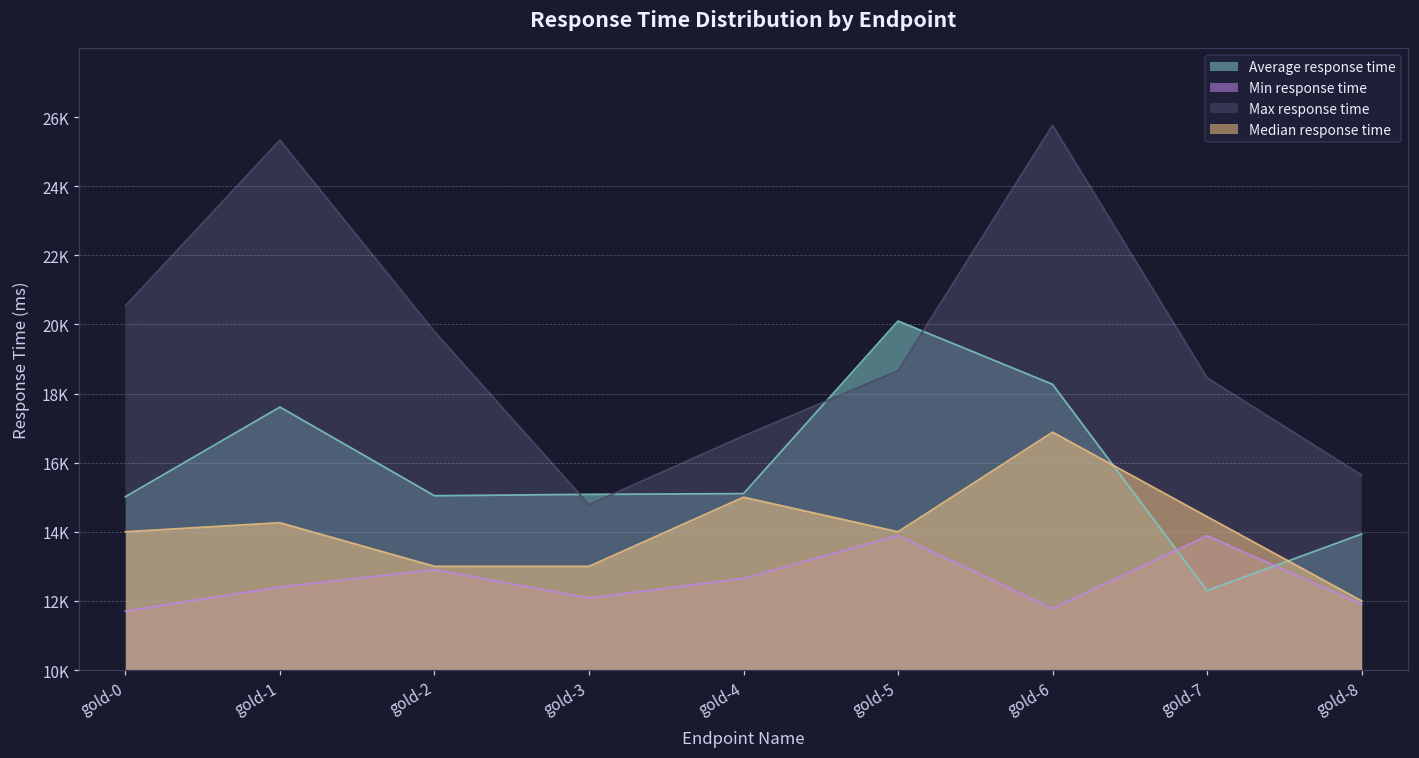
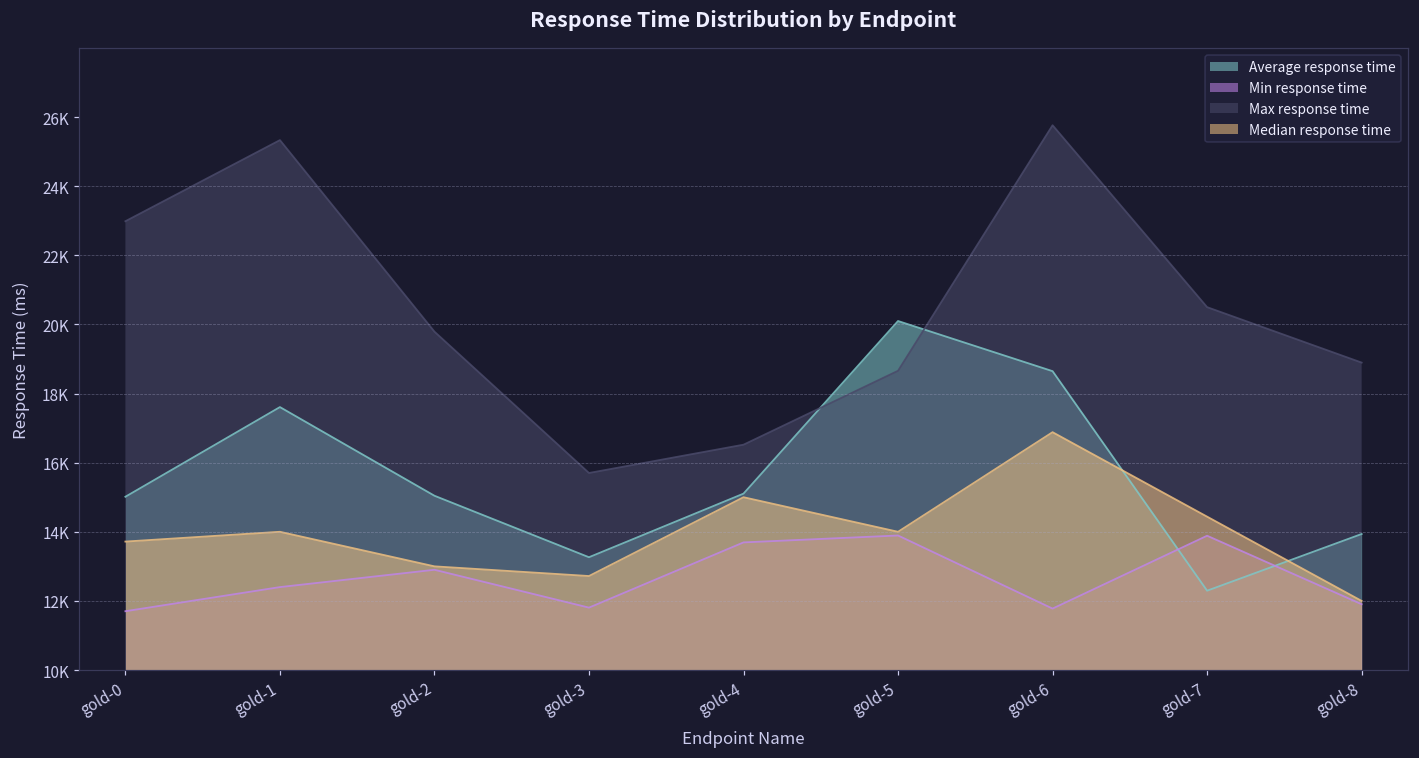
Max response time, gold-0: 20500 -> 23000
Median response time, gold-0: 14000 -> 13700
Median response time, gold-1: 14300 -> 14000
Average response time, gold-3: 15100 -> 13300
Min response time, gold-3: 12100 -> 11800
Max response time, gold-3: 14800 -> 15700
Median response time, gold-3: 13000 -> 12700
Min response time, gold-4: 12600 -> 13700
Max response time, gold-4: 16800 -> 16500
Average response time, gold-6: 18300 -> 18600
Max response time, gold-7: 18500 -> 20500
Max response time, gold-8: 15600 -> 18900
